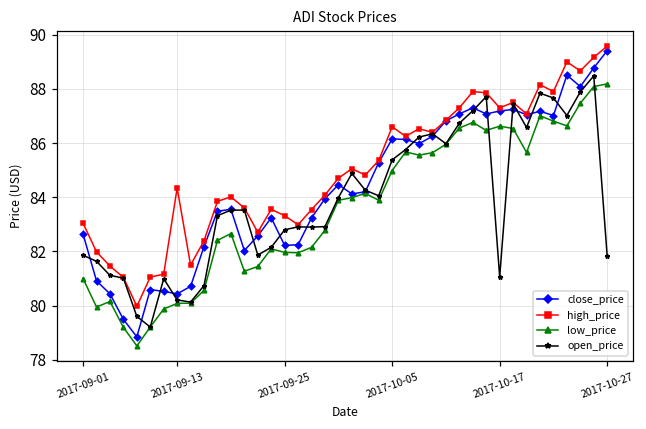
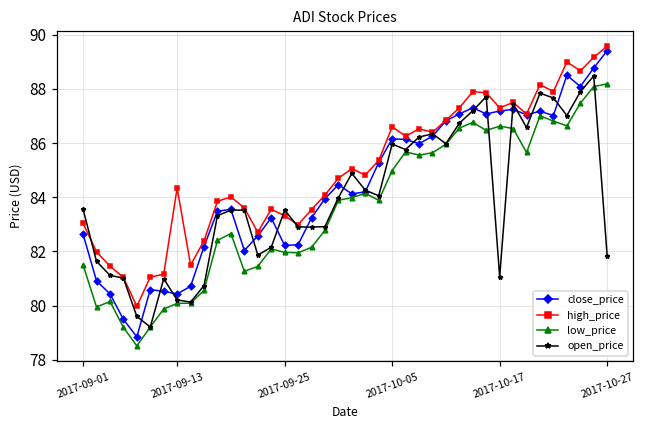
low_price, 2017-09-01: 81.0 -> 81.5
open_price, 2017-09-01: 81.9 -> 83.6
open_price, 2017-09-25: 82.8 -> 83.5
open_price, 2017-10-05: 85.4 -> 86.0
